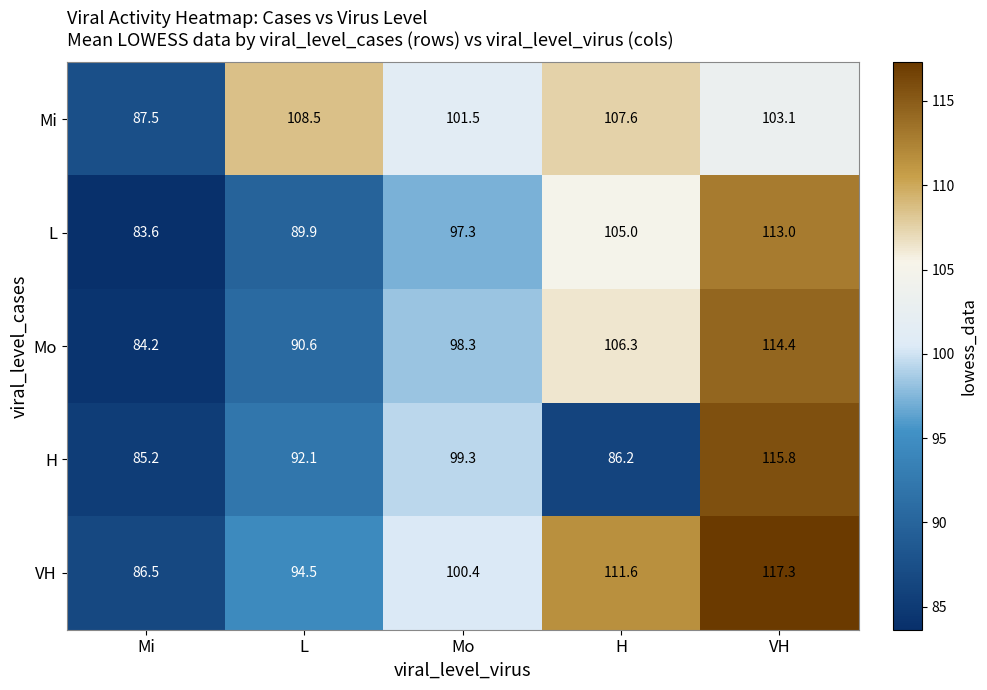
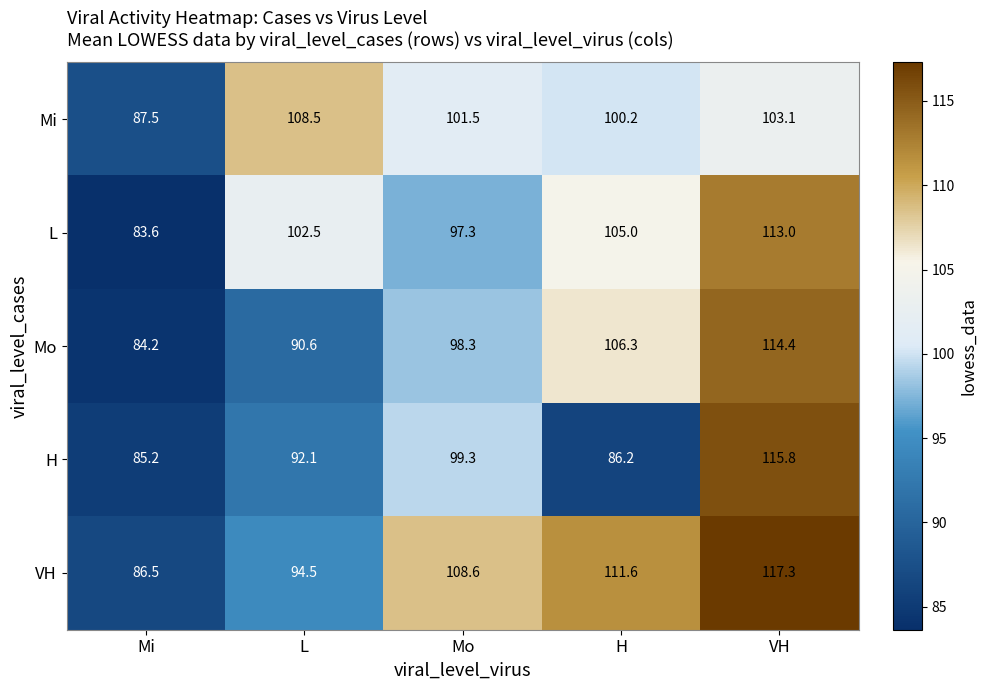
Mi, H: 107.6 -> 100.2
L, L: 89.9 -> 102.5
VH, Mo: 100.4 -> 108.6
